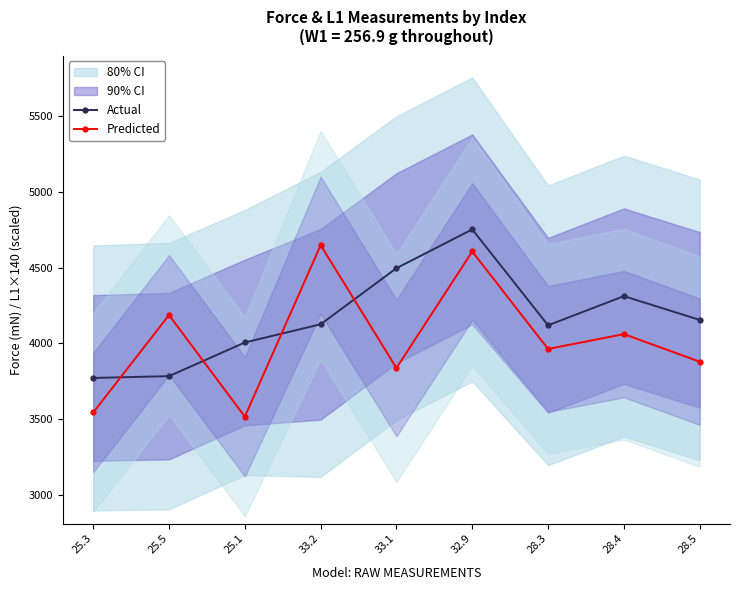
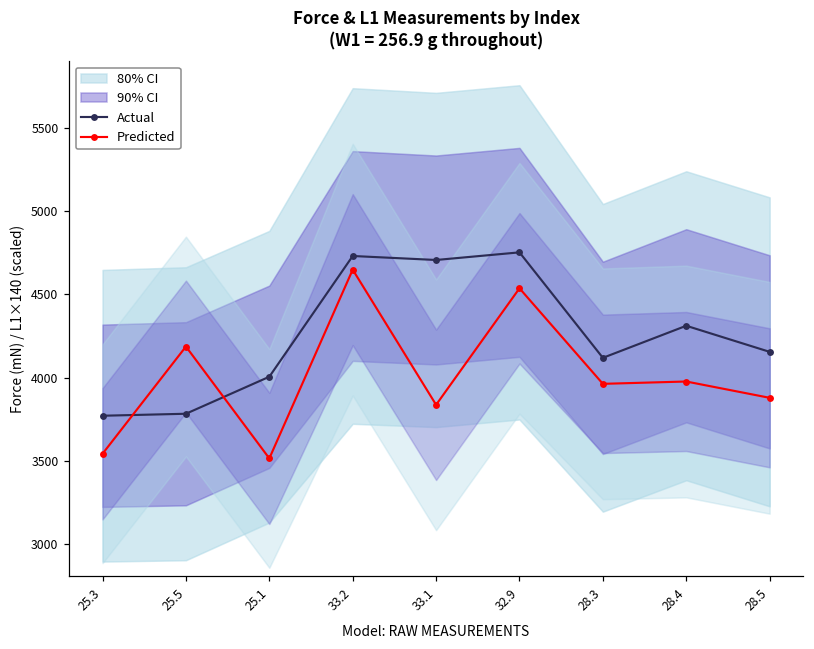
Actual, 33.2: 4130 -> 4730
Actual, 33.1: 4500 -> 4710
Predicted, 32.9: 4610 -> 4540
Predicted, 28.4: 4060 -> 3980
